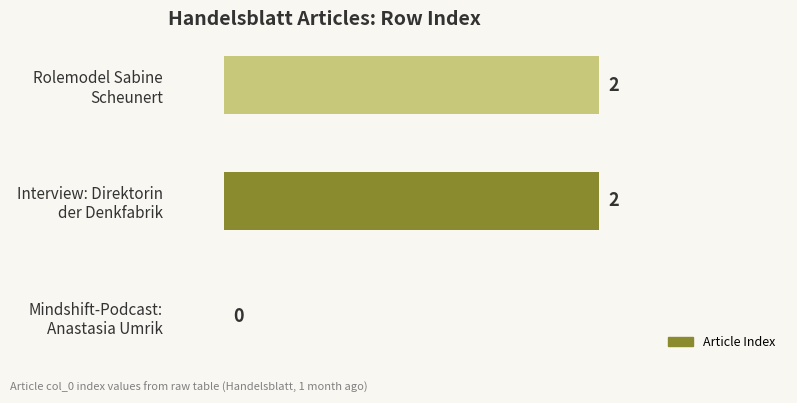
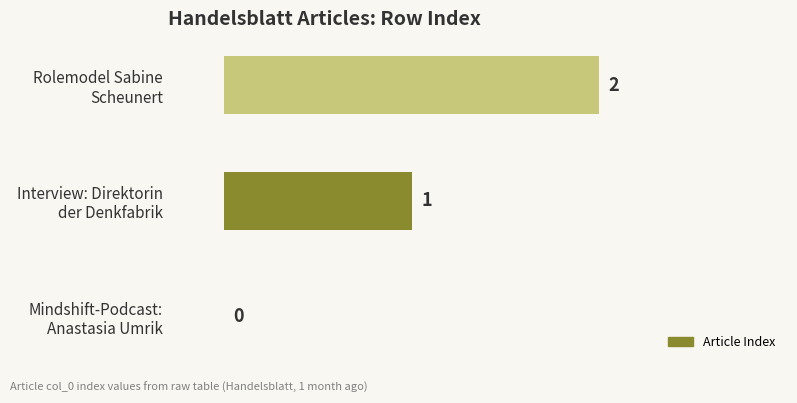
Interview: Direktorin der Denkfabrik: 2 -> 1
